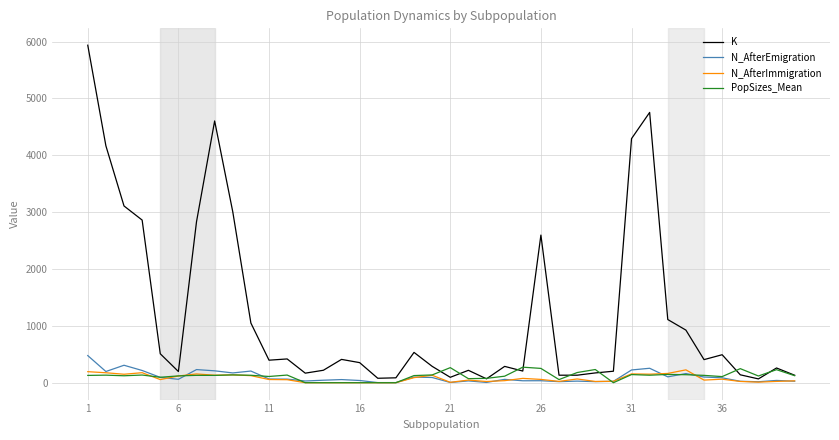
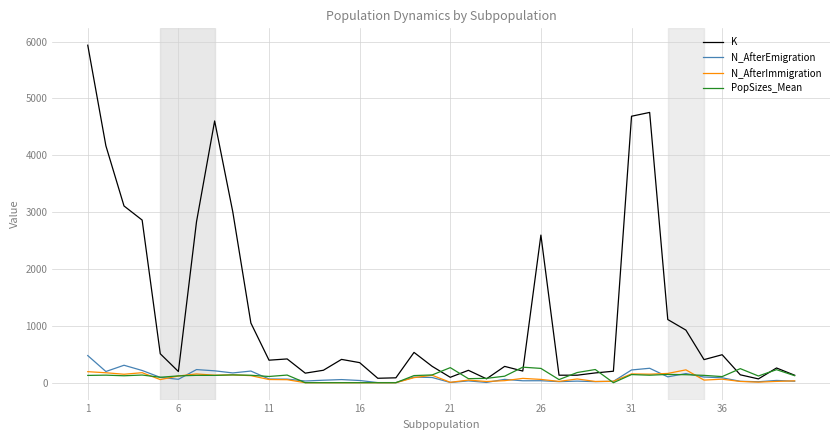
K, 31: 4300 -> 4700
